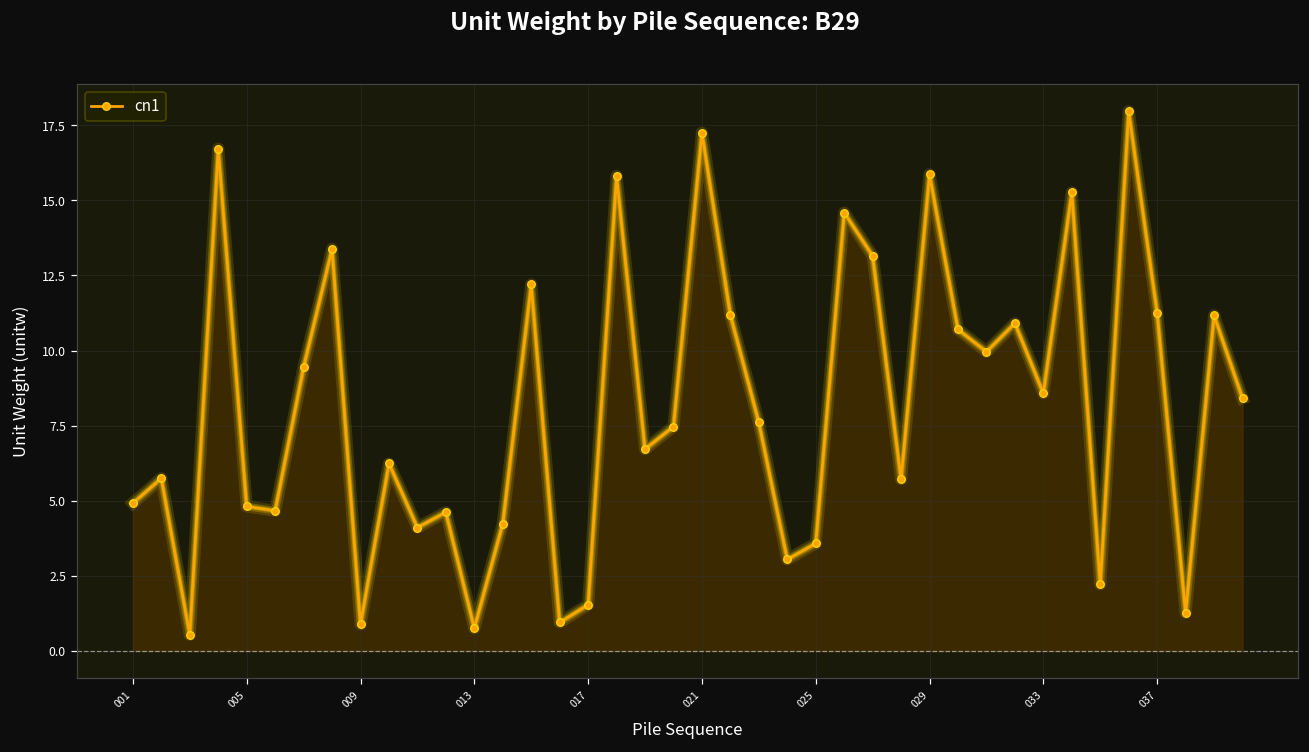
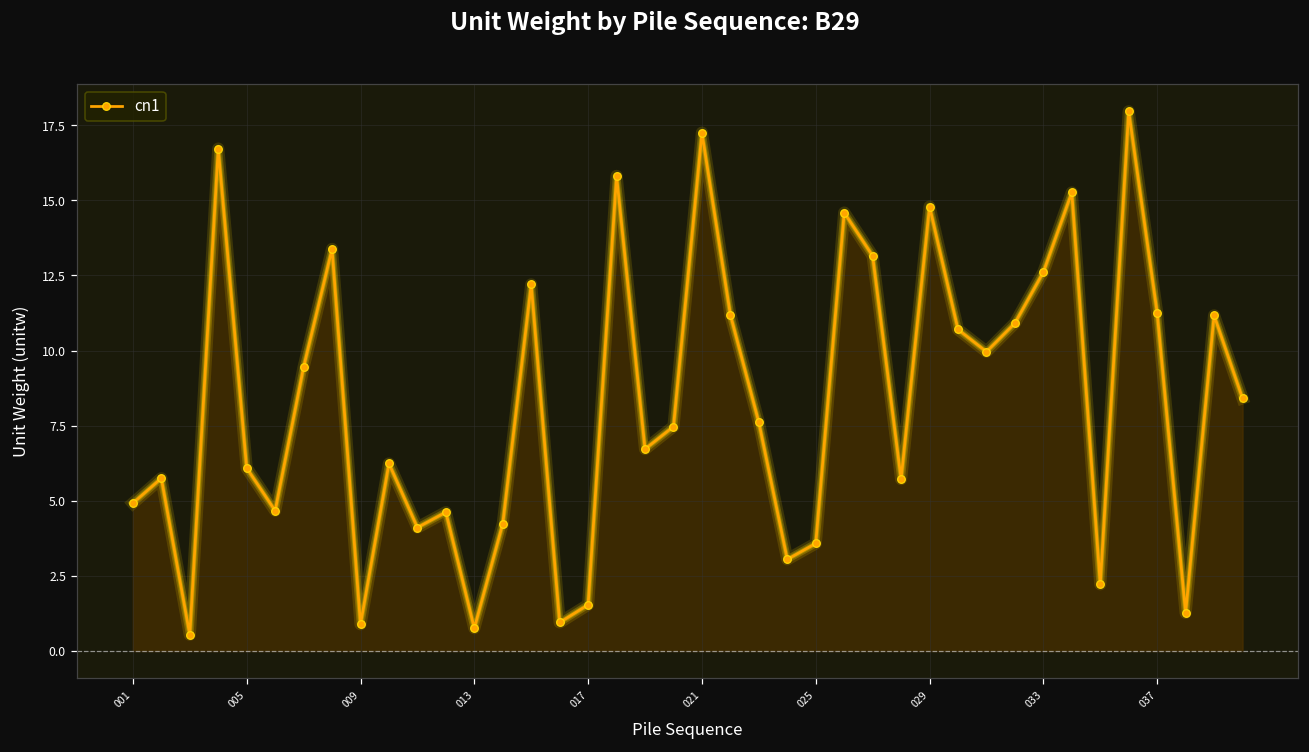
005: 4.8 -> 6.1
029: 15.9 -> 14.8
033: 8.6 -> 12.6
